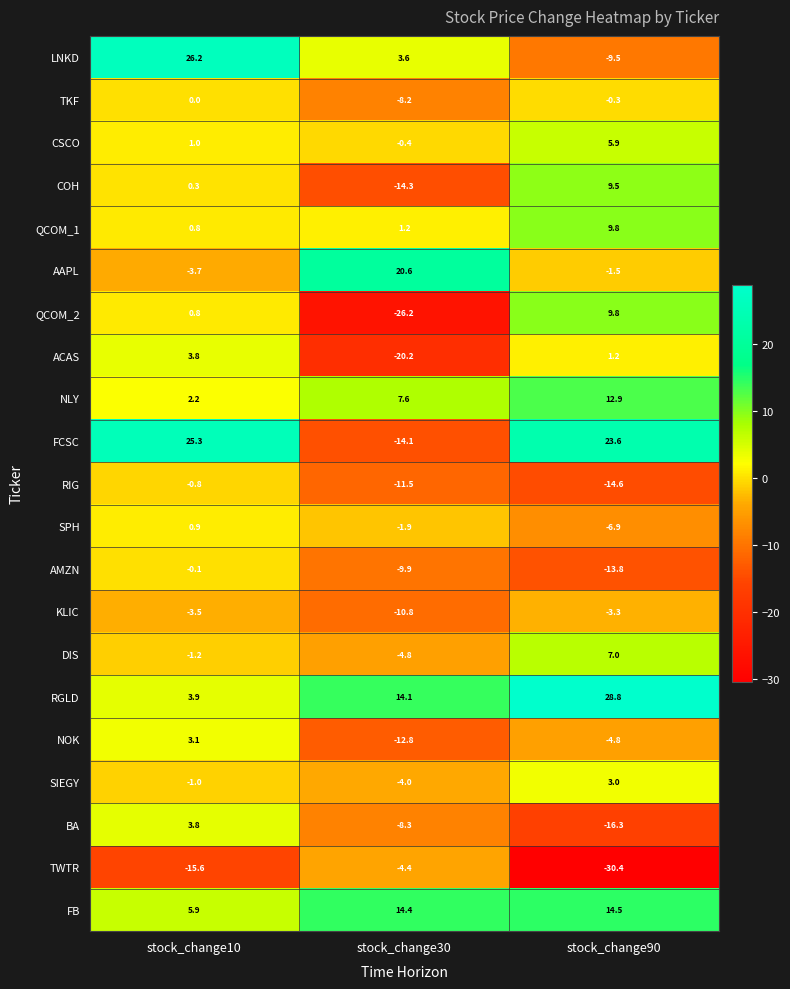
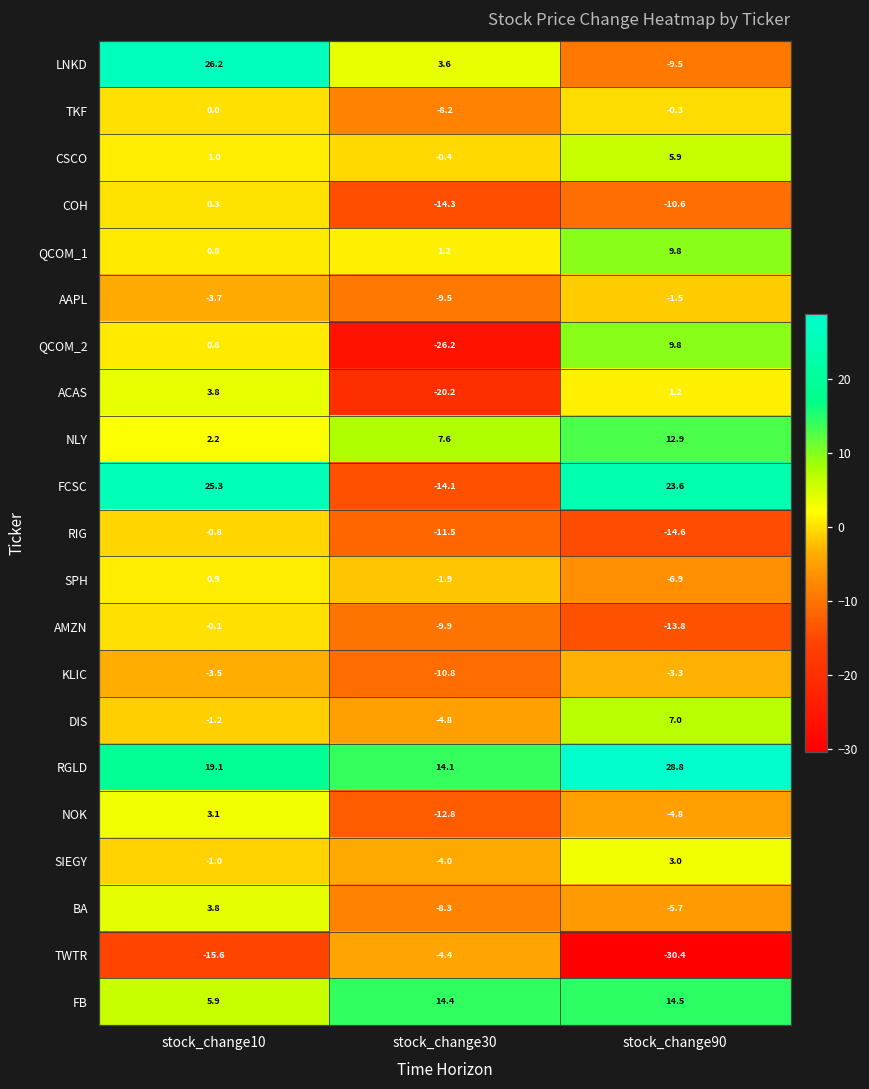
COH, stock_change90: 9.5 -> -10.6
AAPL, stock_change30: 20.6 -> -9.5
RGLD, stock_change10: 3.9 -> 19.1
BA, stock_change90: -16.3 -> -5.7
